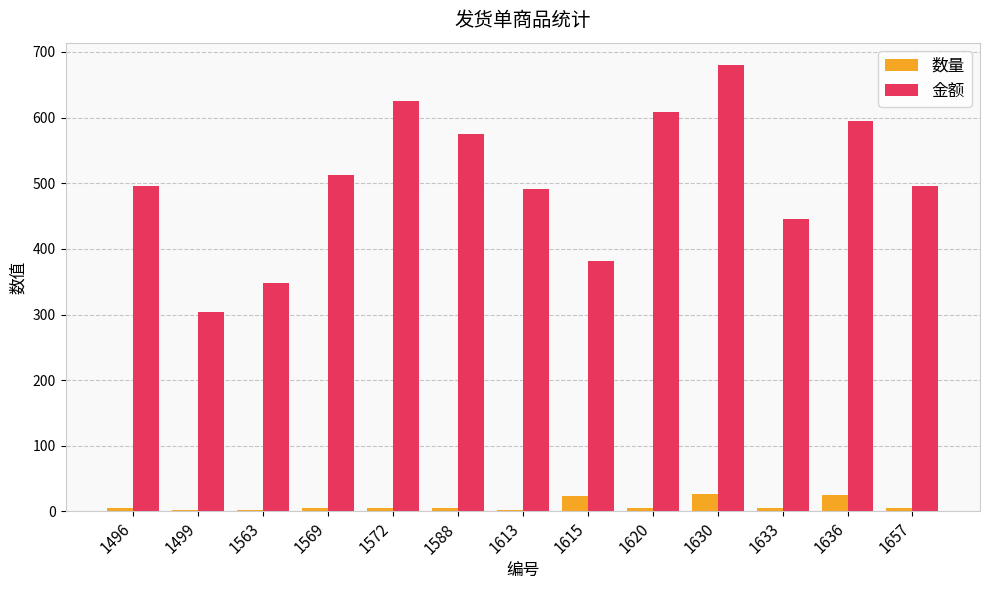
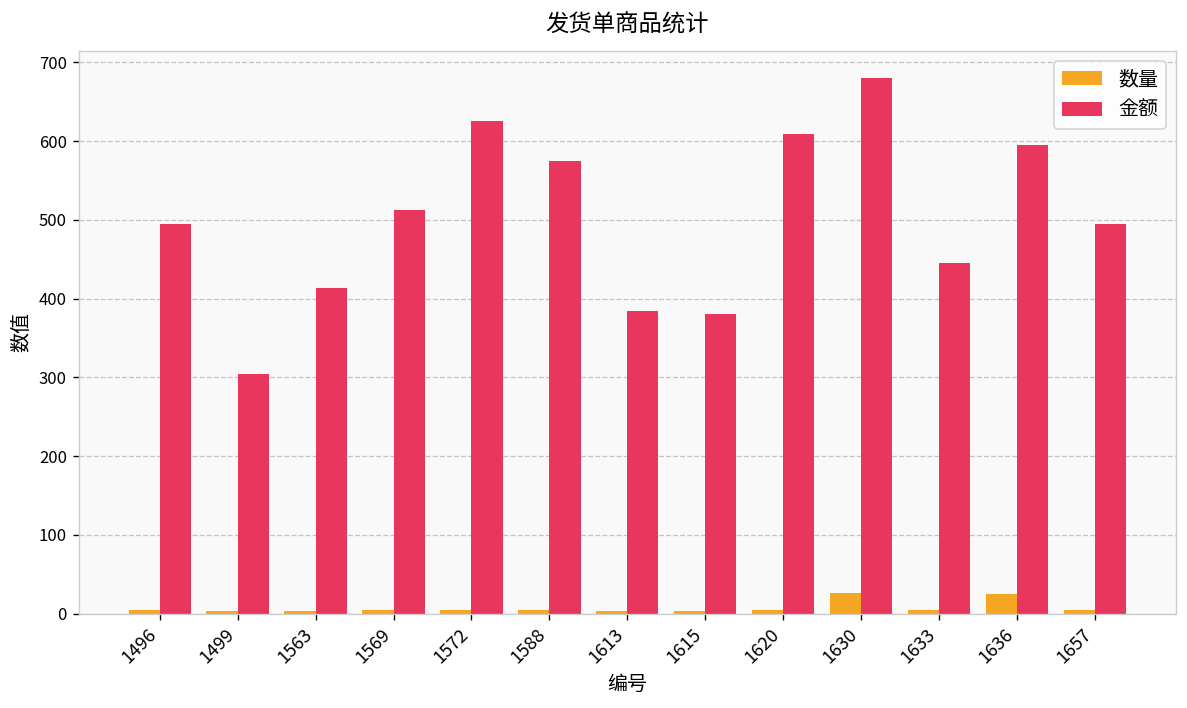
金额, 1563: 350 -> 410
金额, 1613: 490 -> 380
数量, 1615: 20 -> 0
